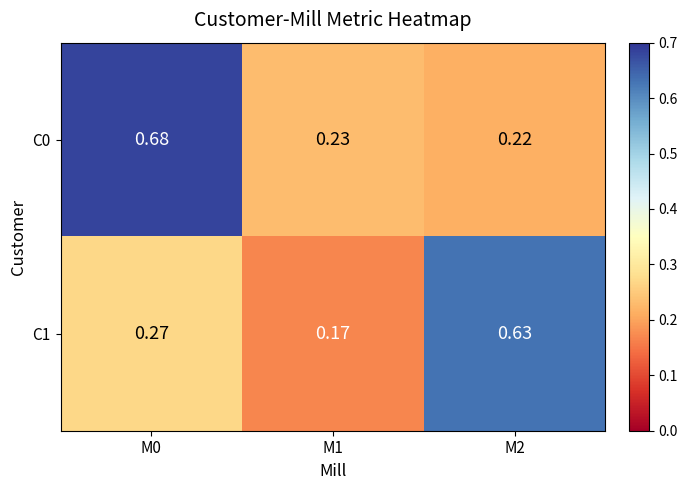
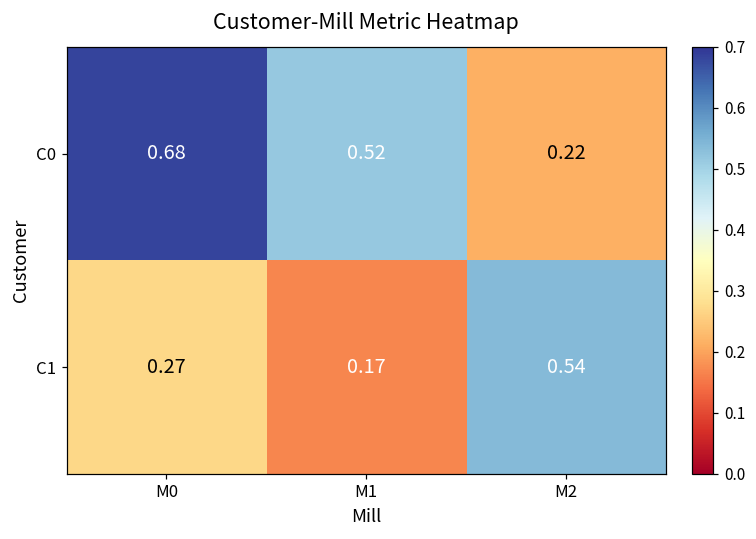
C0, M1: 0.23 -> 0.52
C1, M2: 0.63 -> 0.54
